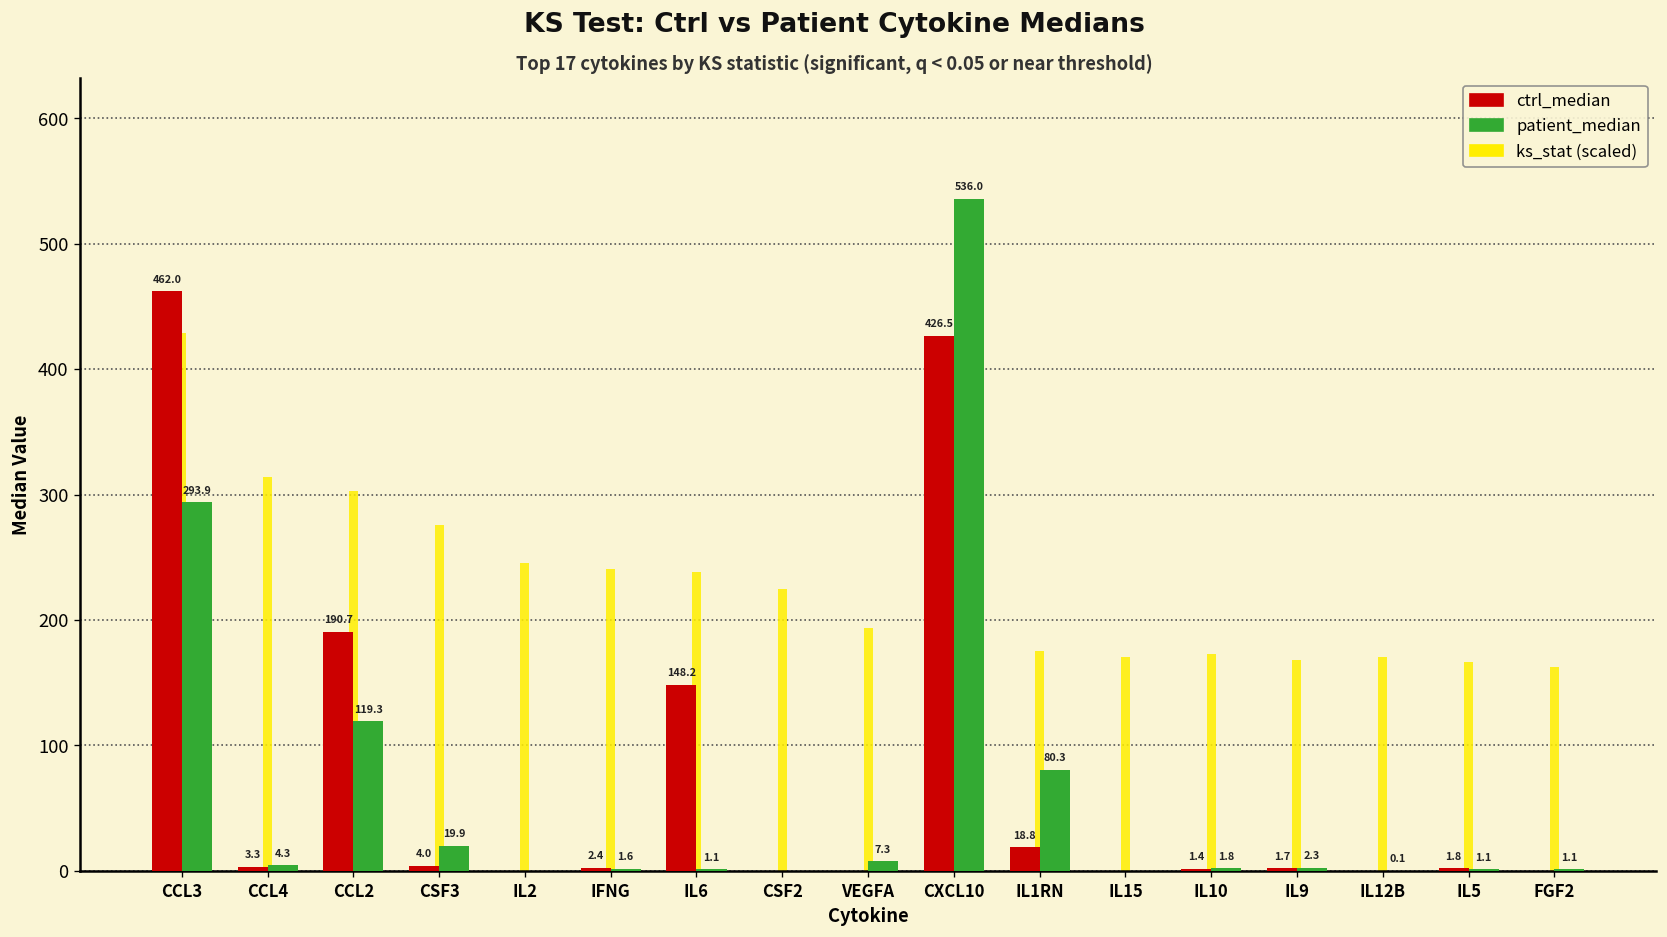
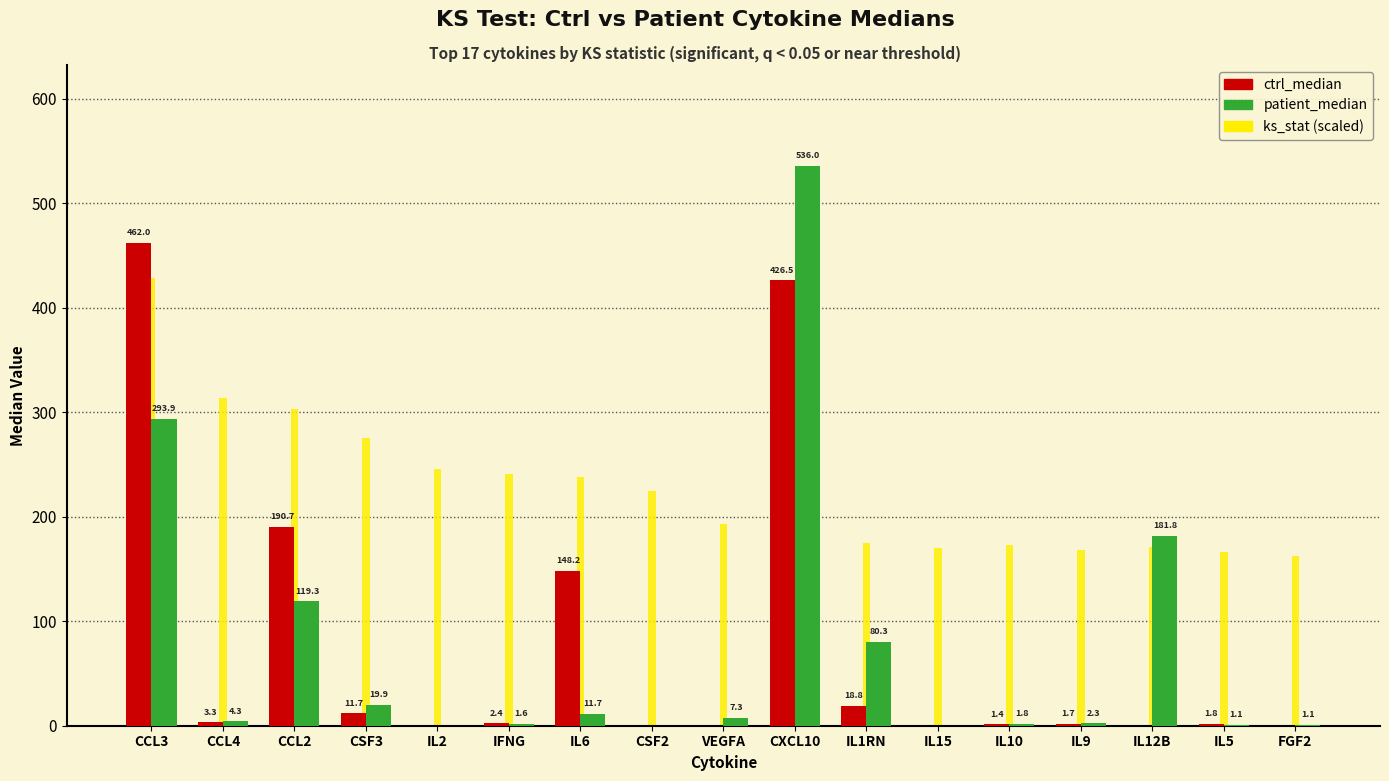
ctrl_median, CSF3: 4.0 -> 11.7
patient_median, IL6: 1.1 -> 11.7
patient_median, IL12B: 0.1 -> 181.8
